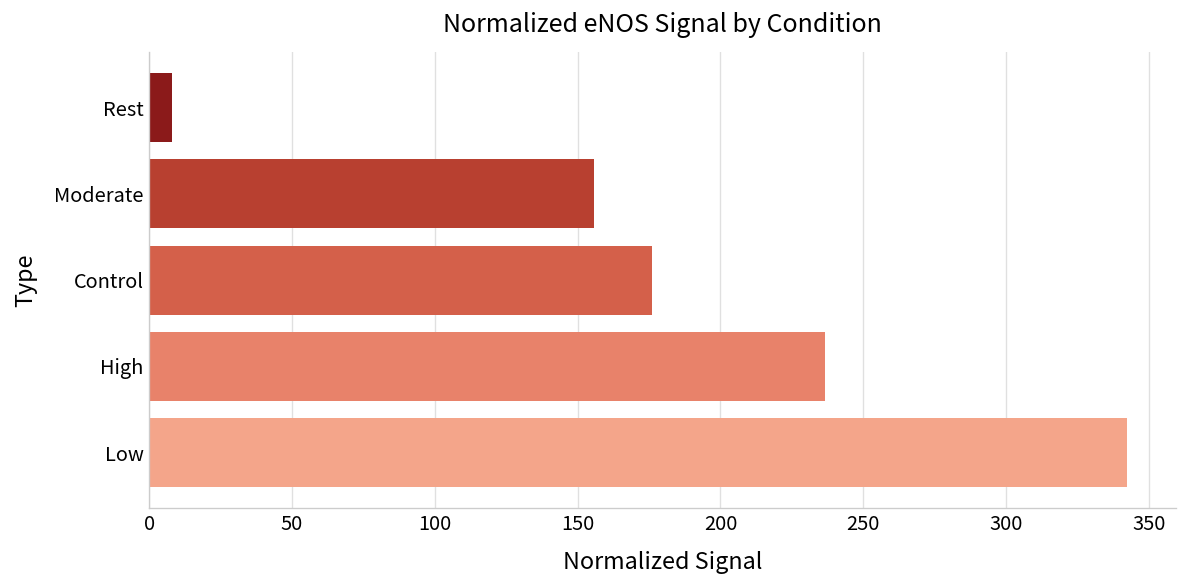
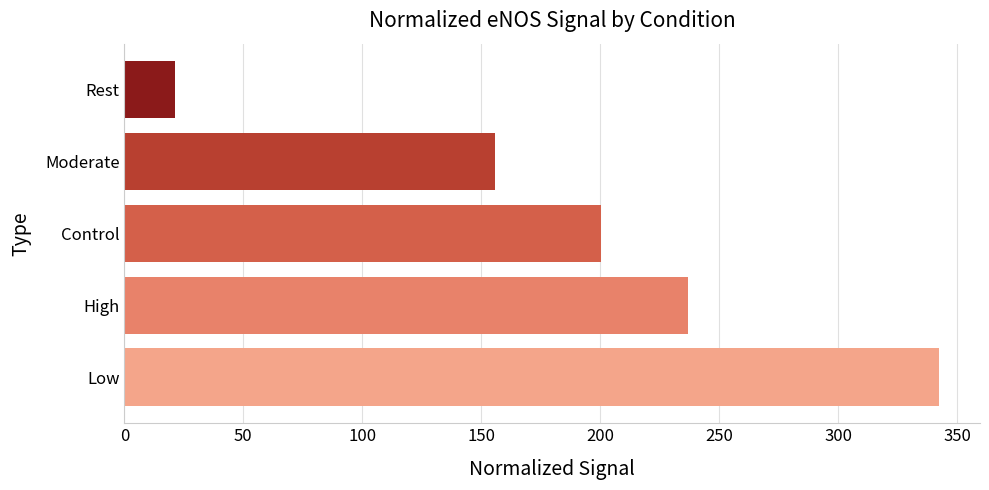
Rest: 8 -> 21
Control: 176 -> 200
